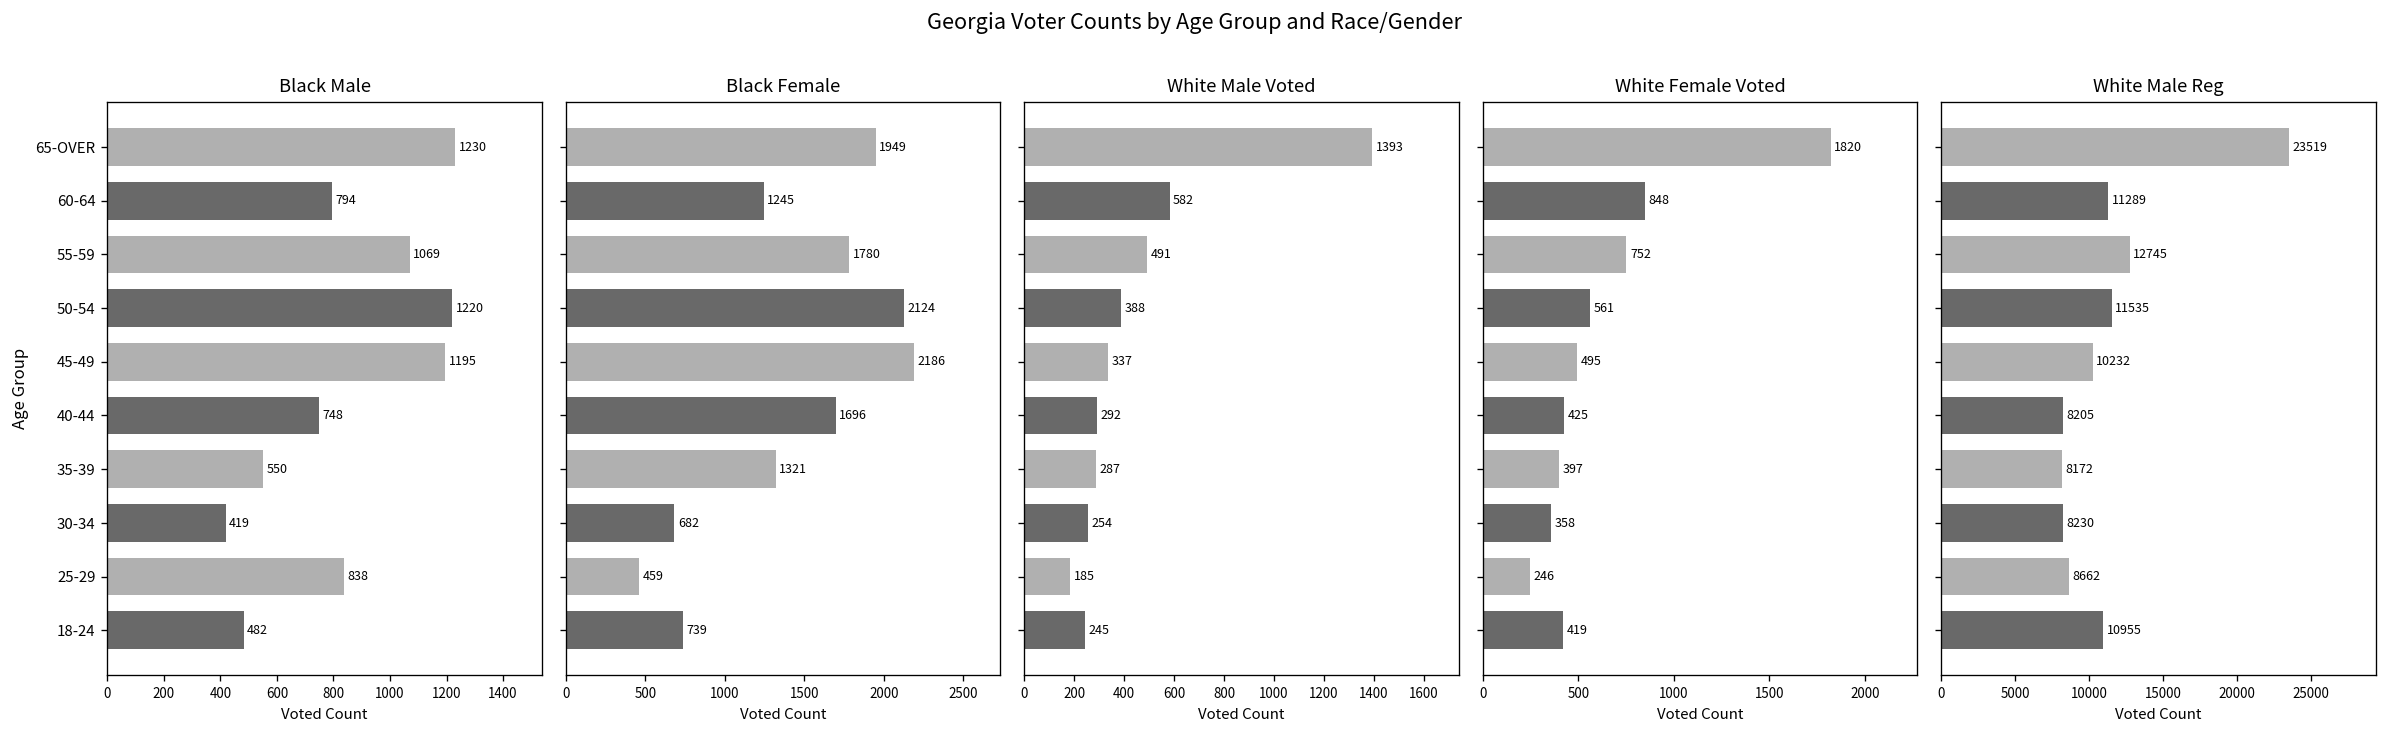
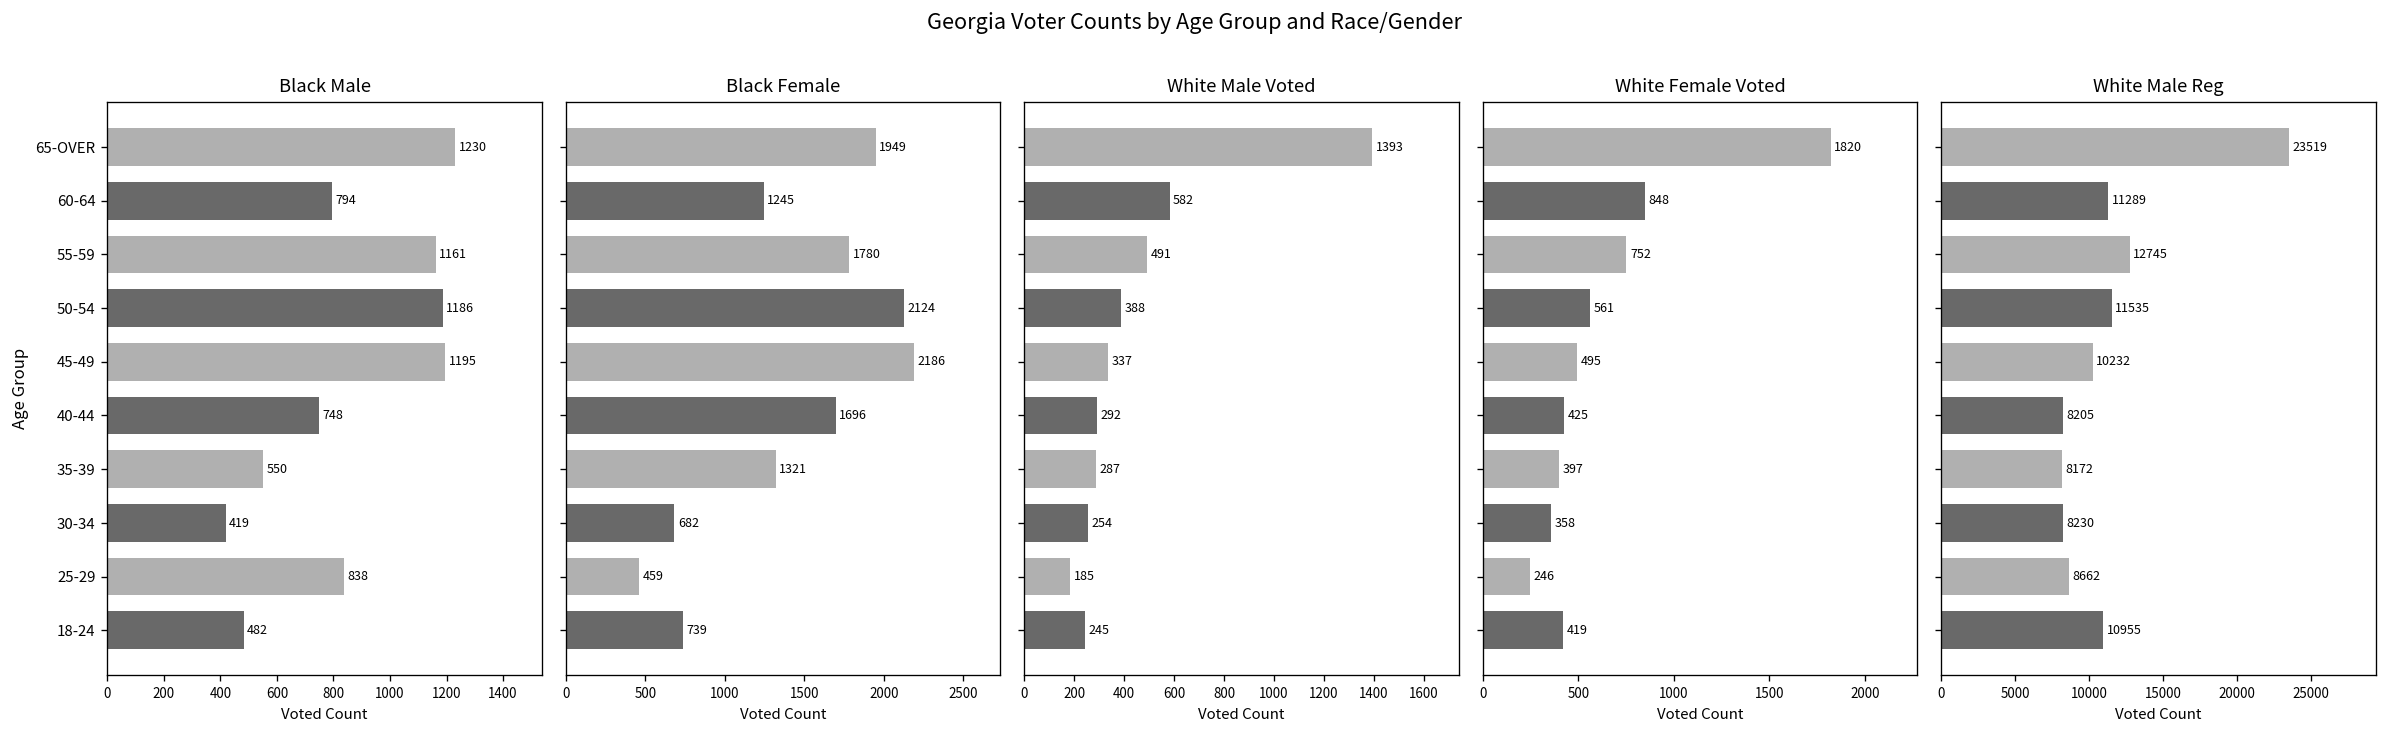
Black Male, 55-59: 1069 -> 1161
Black Male, 50-54: 1220 -> 1186
